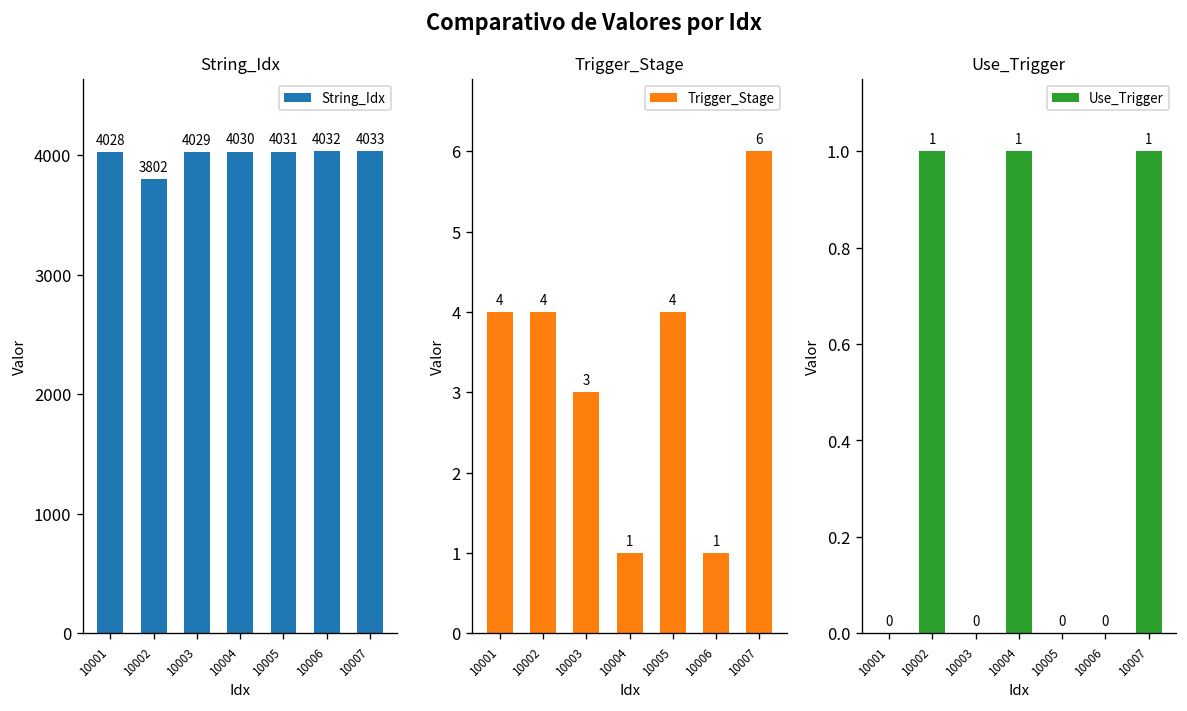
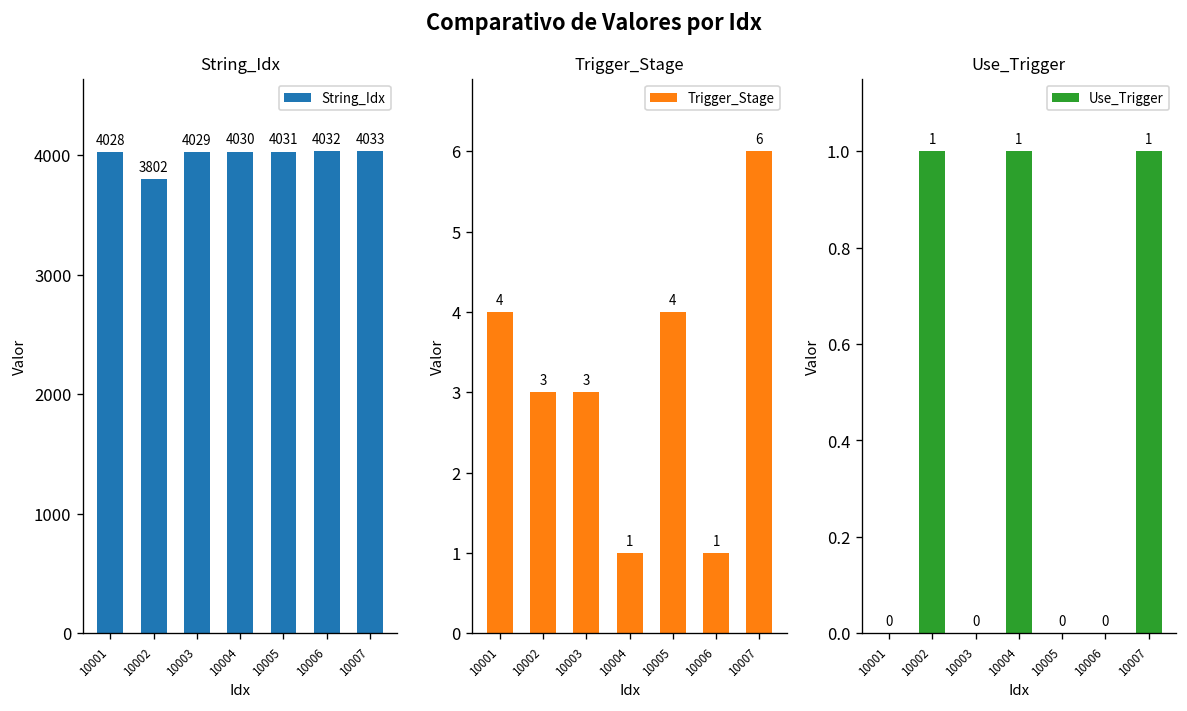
Trigger_Stage, 10002: 4 -> 3
